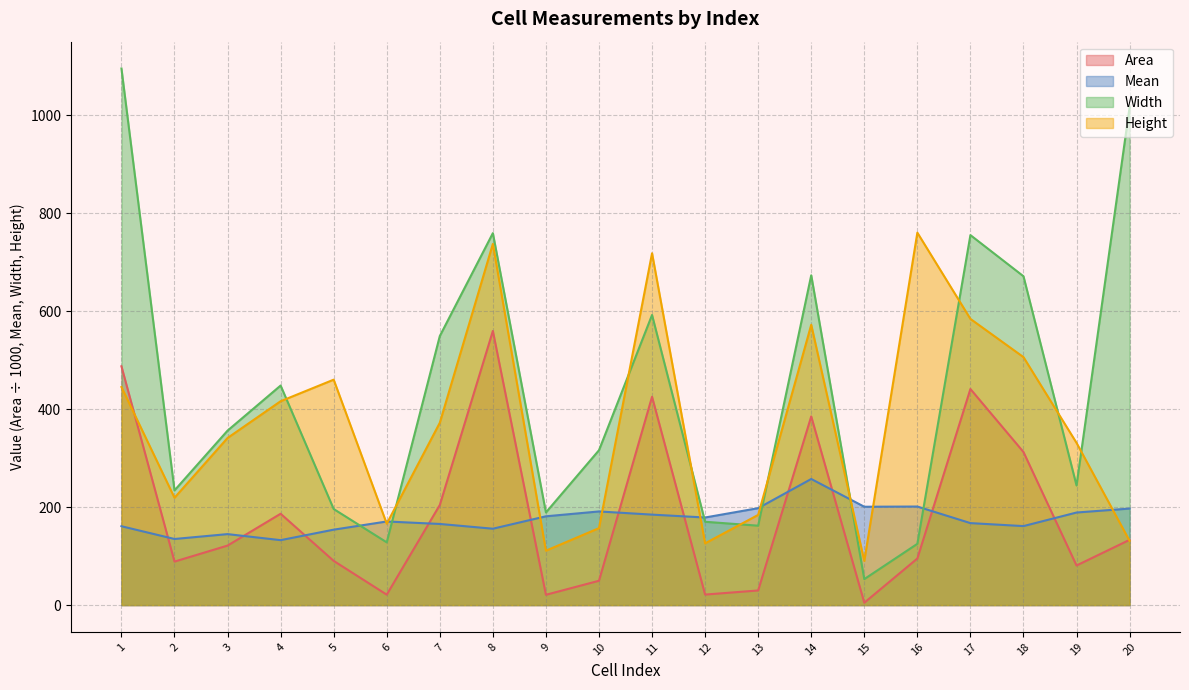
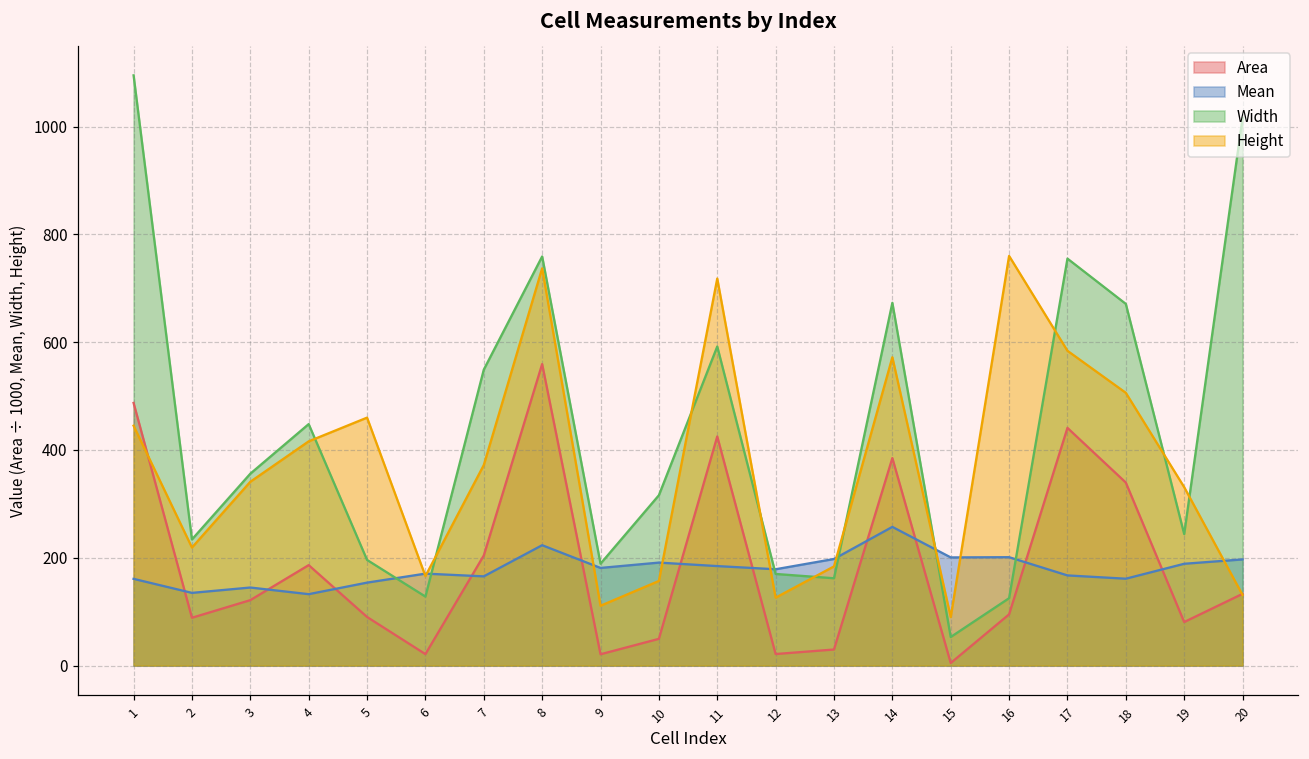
Mean, 8: 160 -> 220
Area, 18: 310 -> 340
